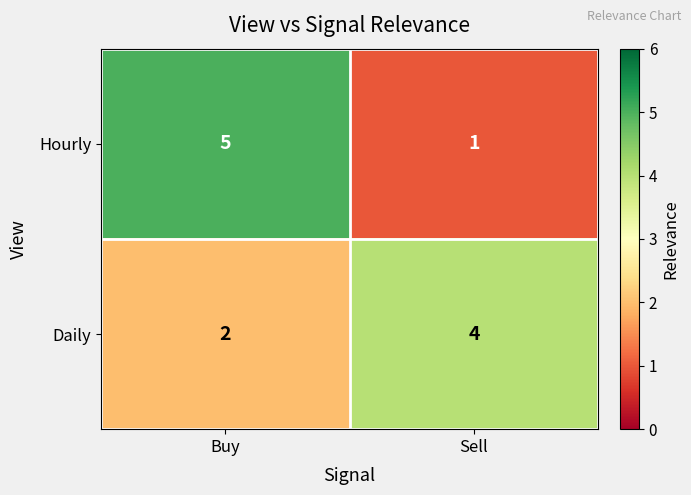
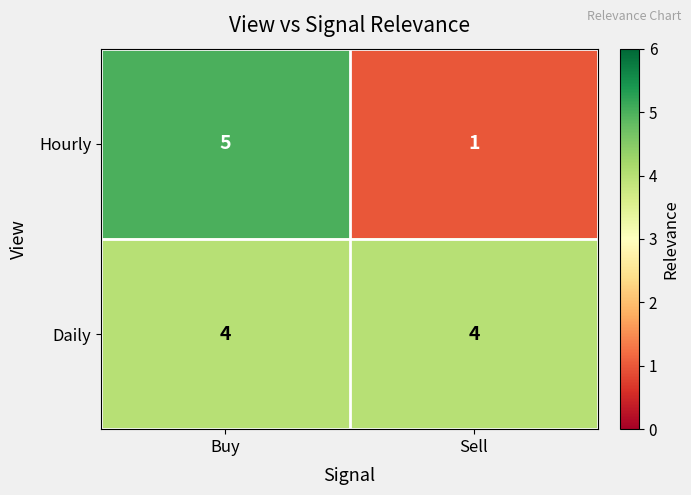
Daily, Buy: 2 -> 4
